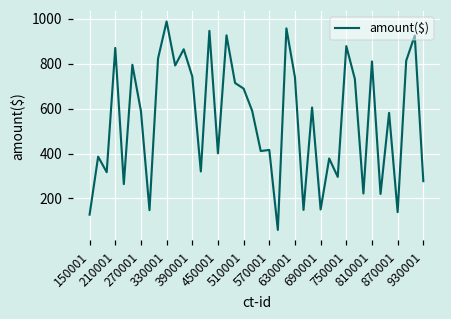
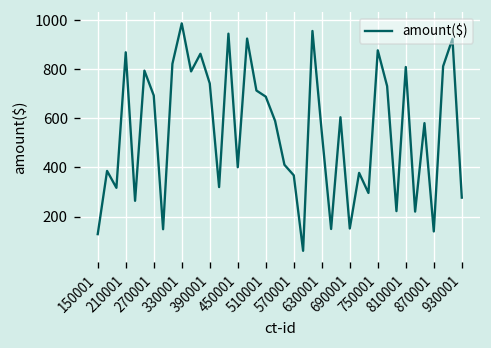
270001: 590 -> 690
570001: 420 -> 370
630001: 740 -> 540
